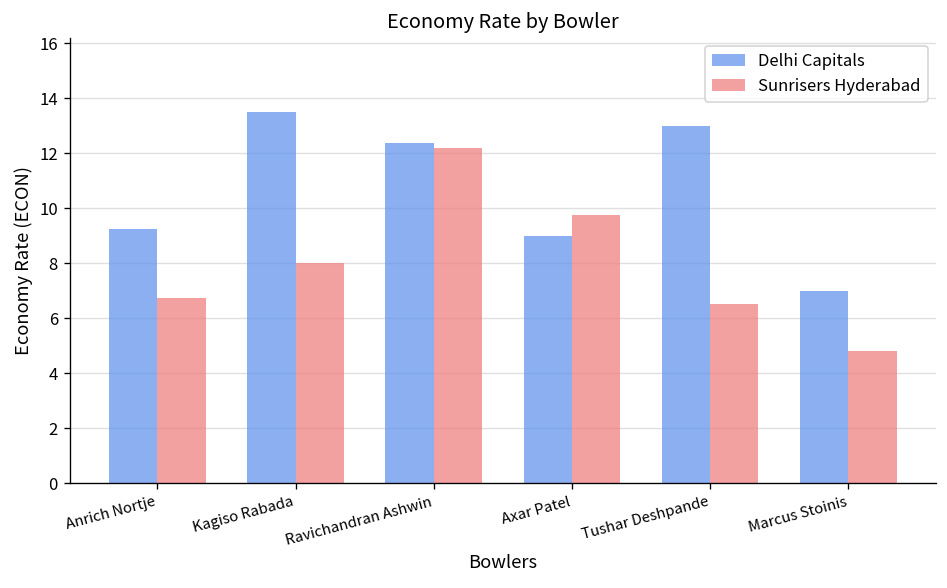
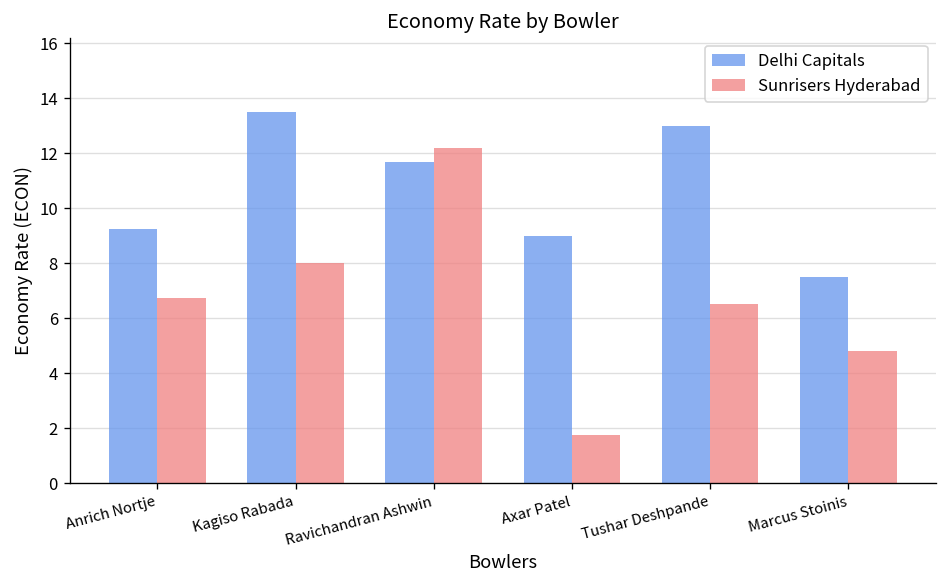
Delhi Capitals, Ravichandran Ashwin: 12.4 -> 11.7
Sunrisers Hyderabad, Axar Patel: 9.7 -> 1.8
Delhi Capitals, Marcus Stoinis: 7.0 -> 7.5
